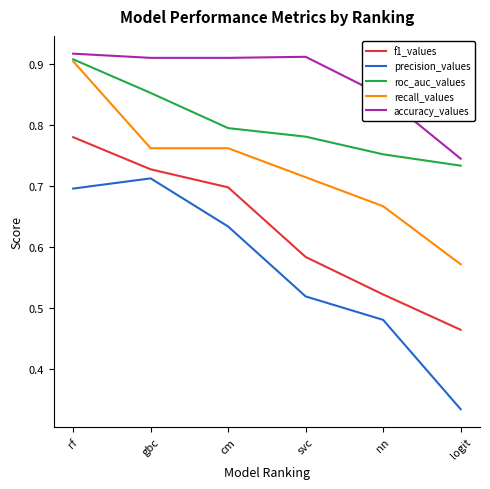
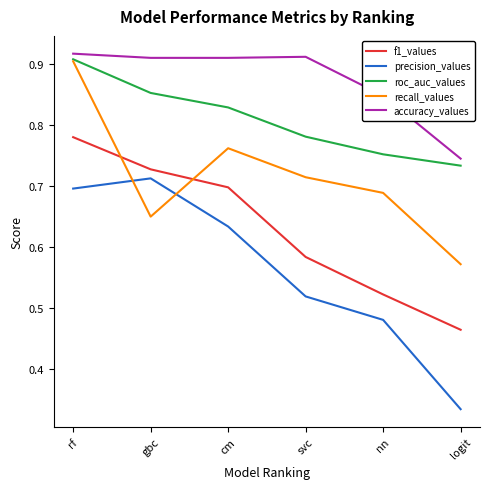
recall_values, gbc: 0.76 -> 0.65
roc_auc_values, cm: 0.79 -> 0.83
recall_values, nn: 0.67 -> 0.69
